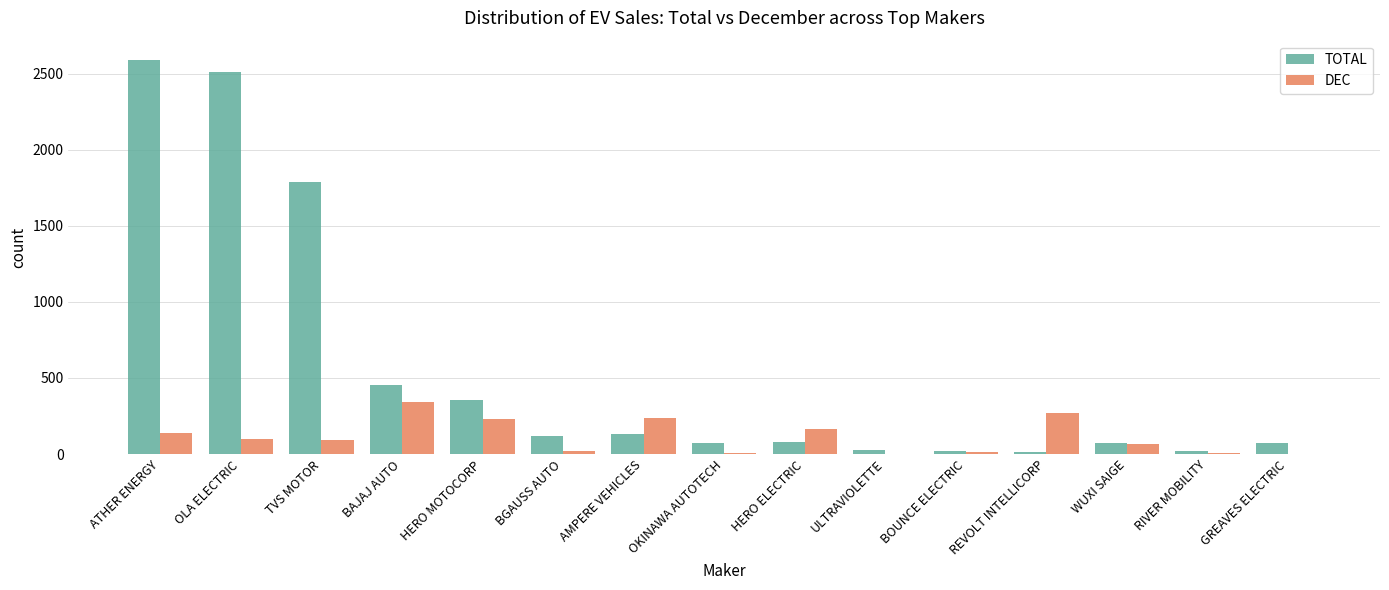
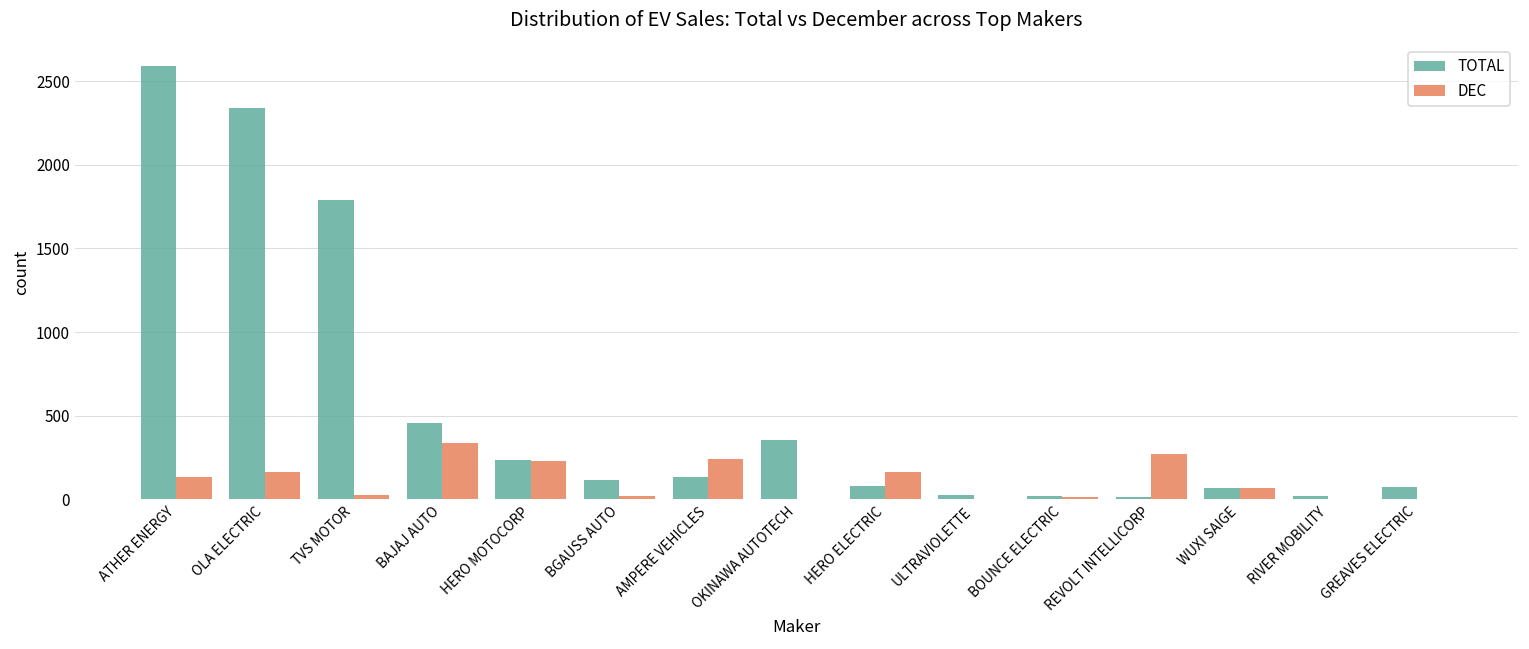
TOTAL, OLA ELECTRIC: 2510 -> 2340
DEC, OLA ELECTRIC: 100 -> 170
DEC, TVS MOTOR: 100 -> 30
TOTAL, HERO MOTOCORP: 360 -> 240
TOTAL, OKINAWA AUTOTECH: 70 -> 360
